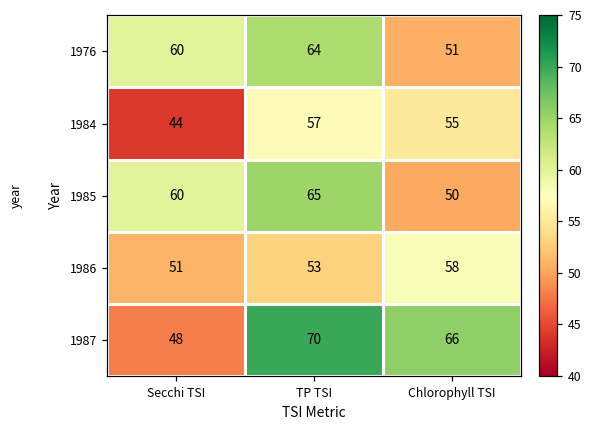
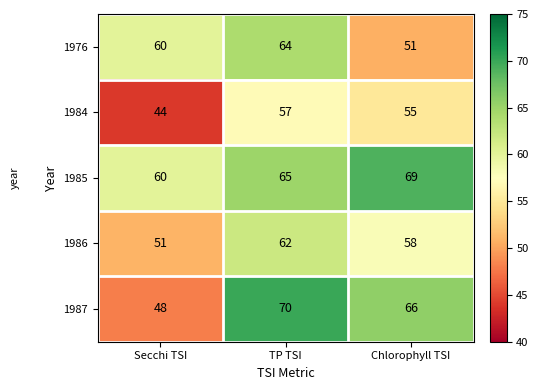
1985, Chlorophyll TSI: 50 -> 69
1986, TP TSI: 53 -> 62
